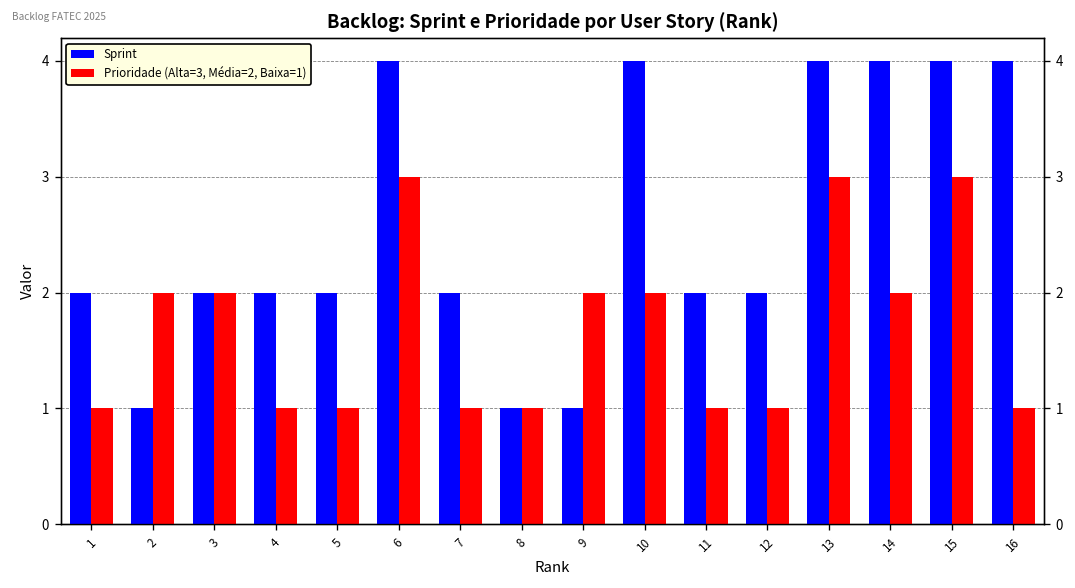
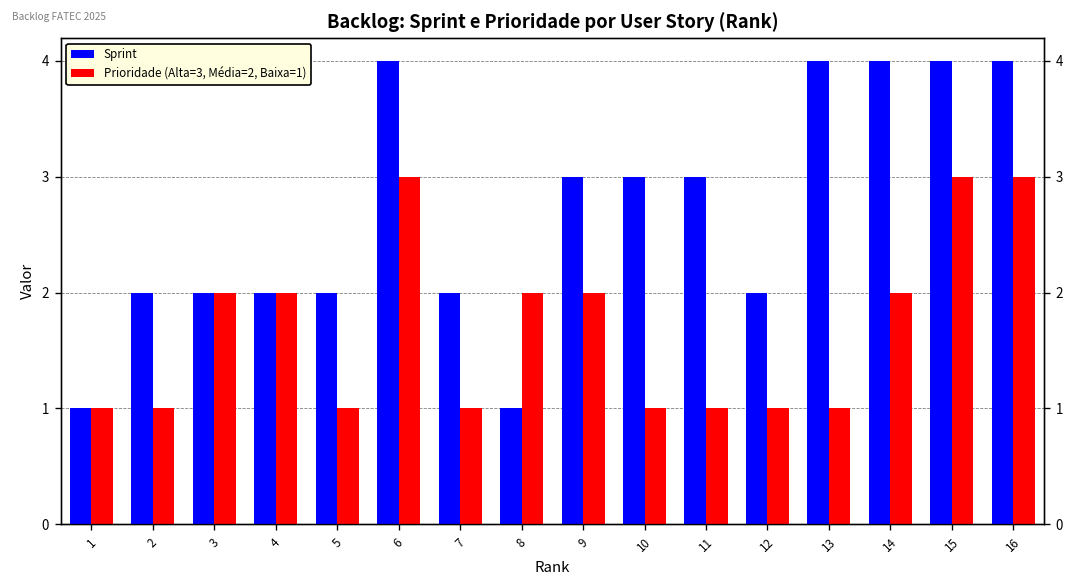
Sprint, 1: 2 -> 1
Sprint, 2: 1 -> 2
Prioridade (Alta=3, Média=2, Baixa=1), 2: 2 -> 1
Prioridade (Alta=3, Média=2, Baixa=1), 4: 1 -> 2
Prioridade (Alta=3, Média=2, Baixa=1), 8: 1 -> 2
Sprint, 9: 1 -> 3
Sprint, 10: 4 -> 3
Prioridade (Alta=3, Média=2, Baixa=1), 10: 2 -> 1
Sprint, 11: 2 -> 3
Prioridade (Alta=3, Média=2, Baixa=1), 13: 3 -> 1
Prioridade (Alta=3, Média=2, Baixa=1), 16: 1 -> 3
